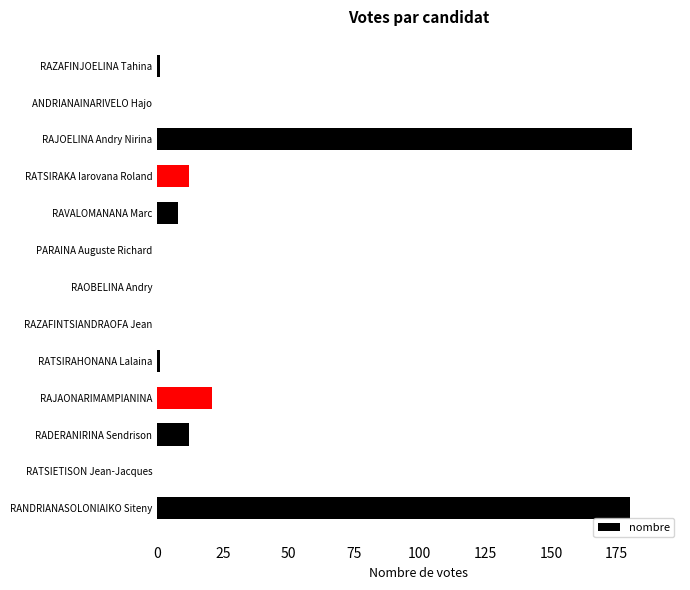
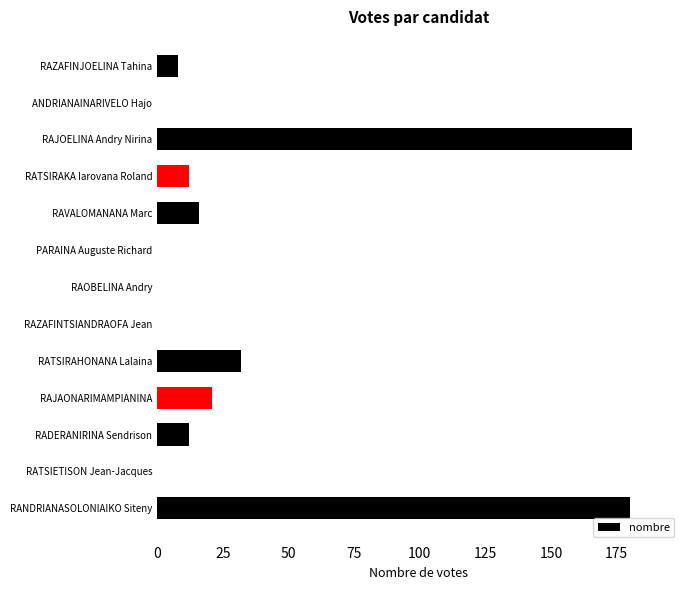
RAZAFINJOELINA Tahina: 1 -> 8
RAVALOMANANA Marc: 8 -> 16
RATSIRAHONANA Lalaina: 1 -> 32
